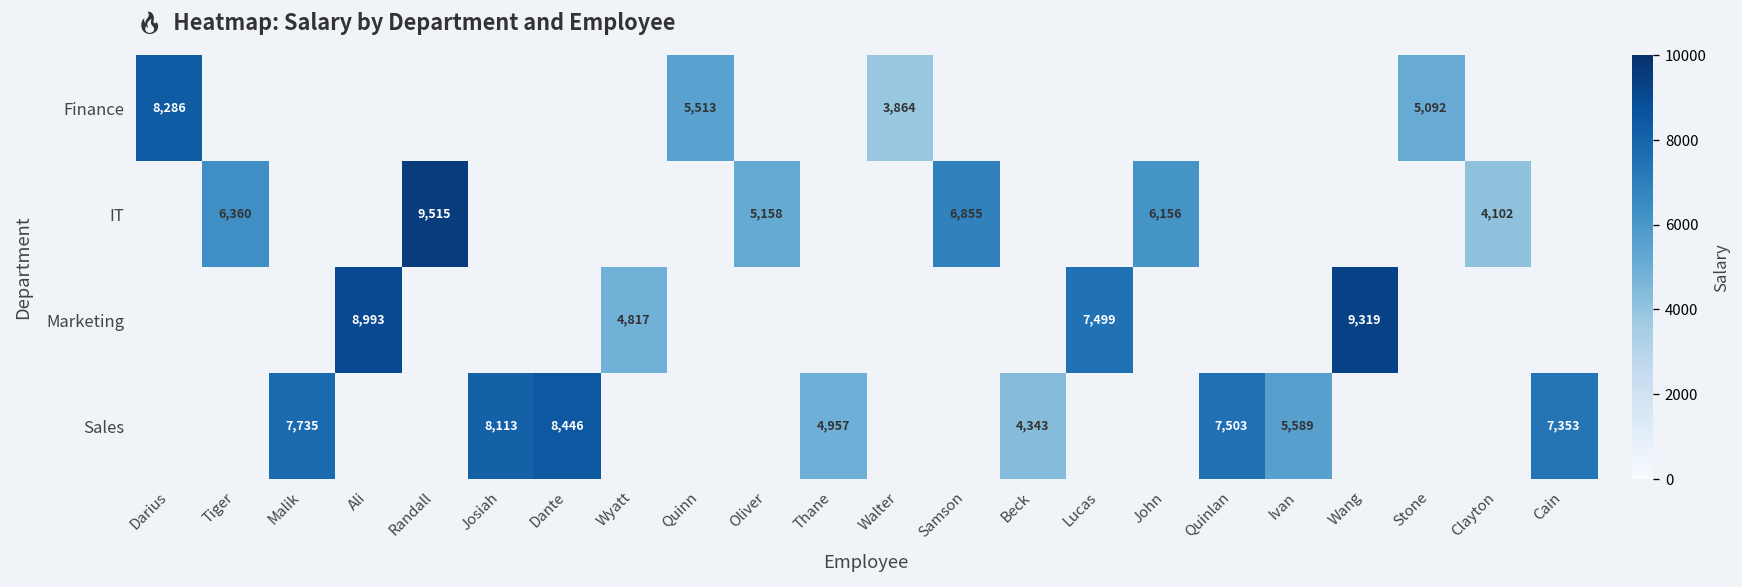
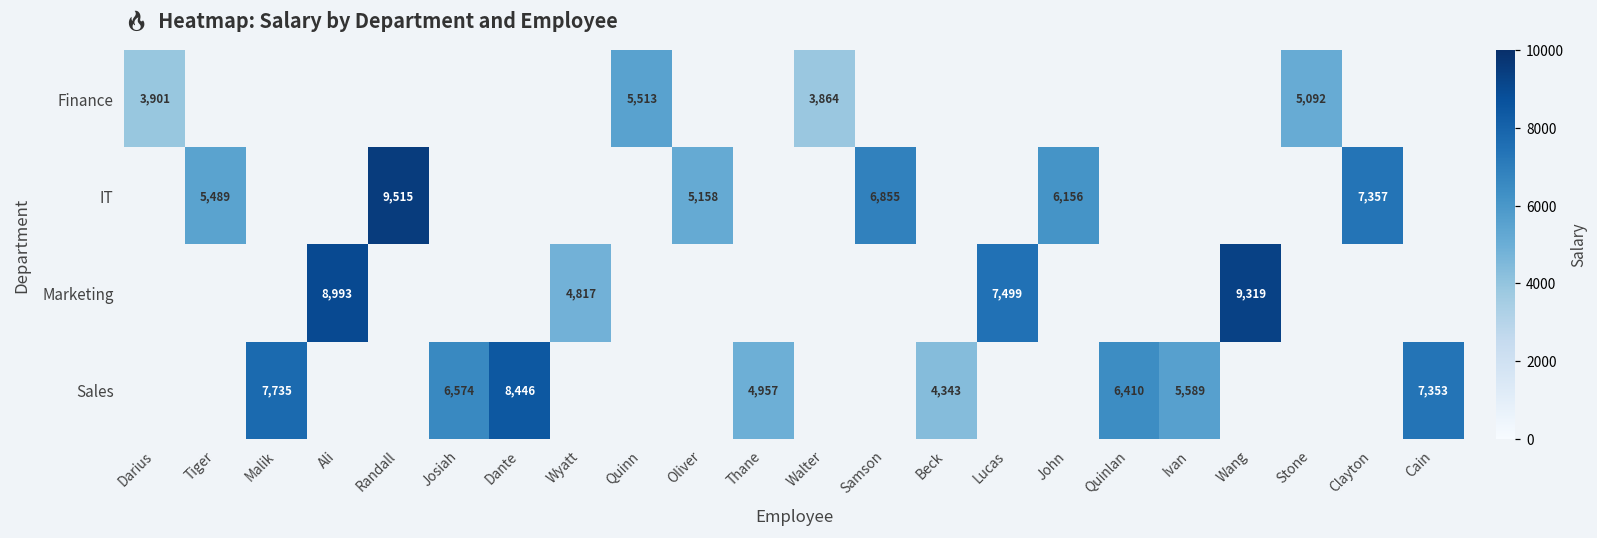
Finance, Darius: 8,286 -> 3,901
IT, Tiger: 6,360 -> 5,489
IT, Clayton: 4,102 -> 7,357
Sales, Josiah: 8,113 -> 6,574
Sales, Quinlan: 7,503 -> 6,410
